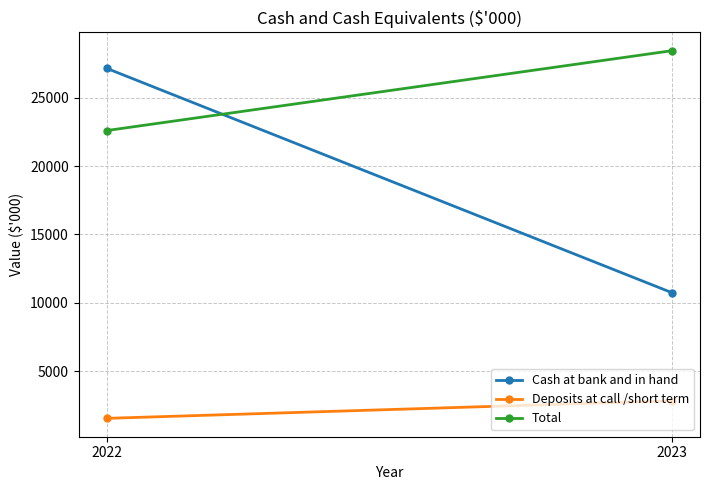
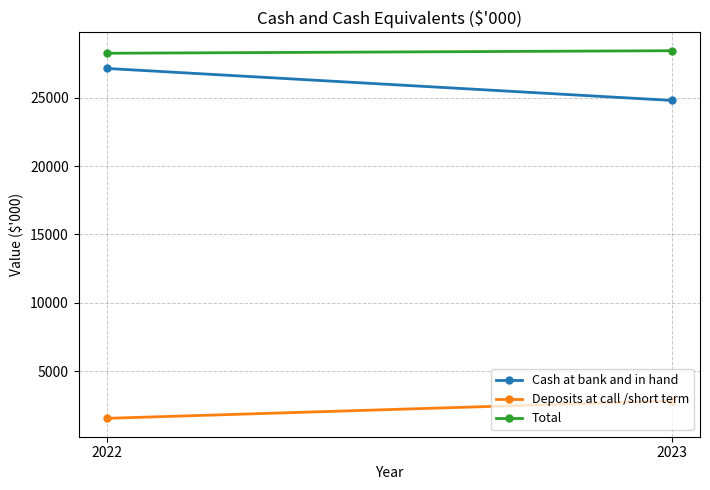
Total, 2022: 22600 -> 28300
Cash at bank and in hand, 2023: 10700 -> 24800
